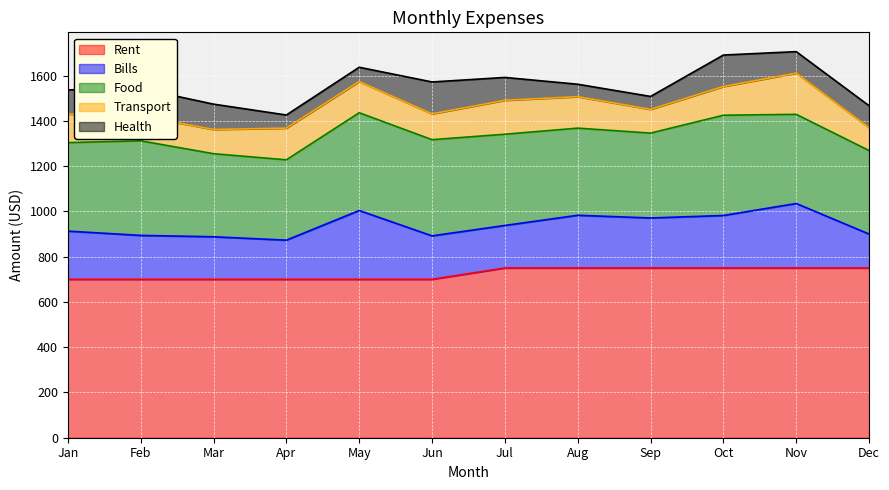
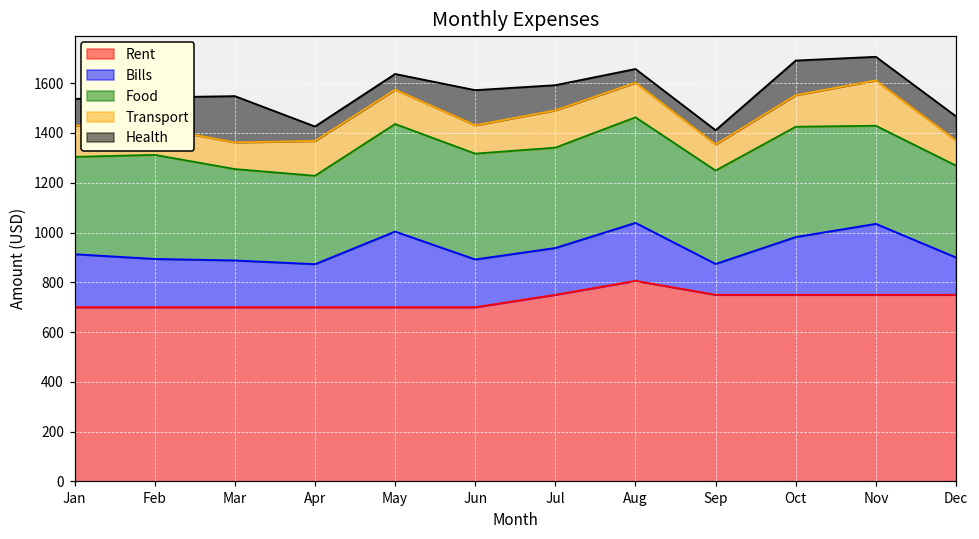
Health, Mar: 110 -> 190
Rent, Aug: 750 -> 810
Food, Aug: 390 -> 420
Bills, Sep: 220 -> 120
